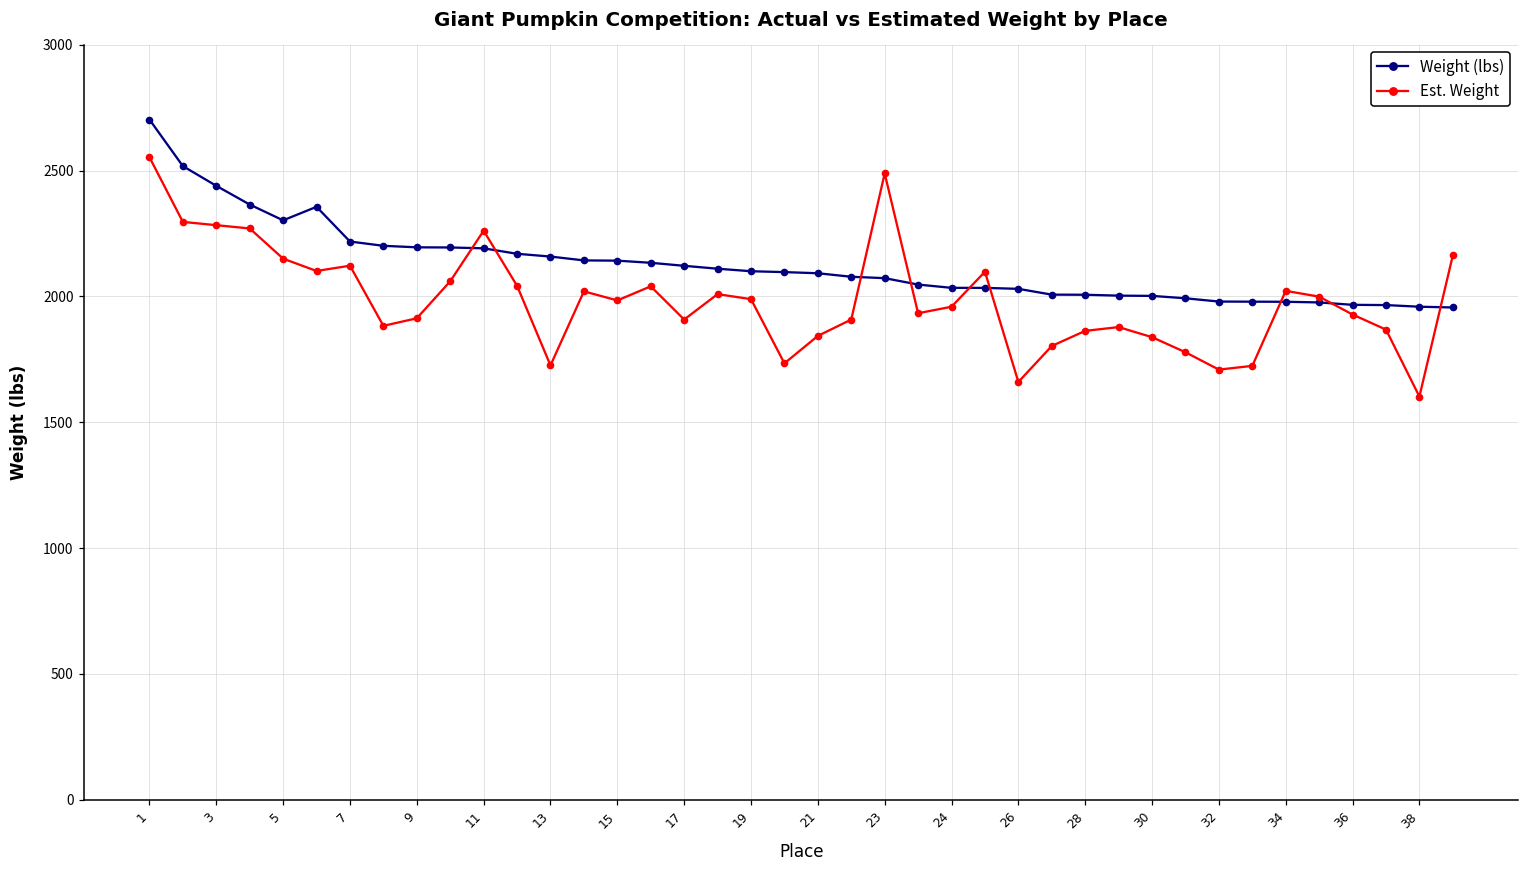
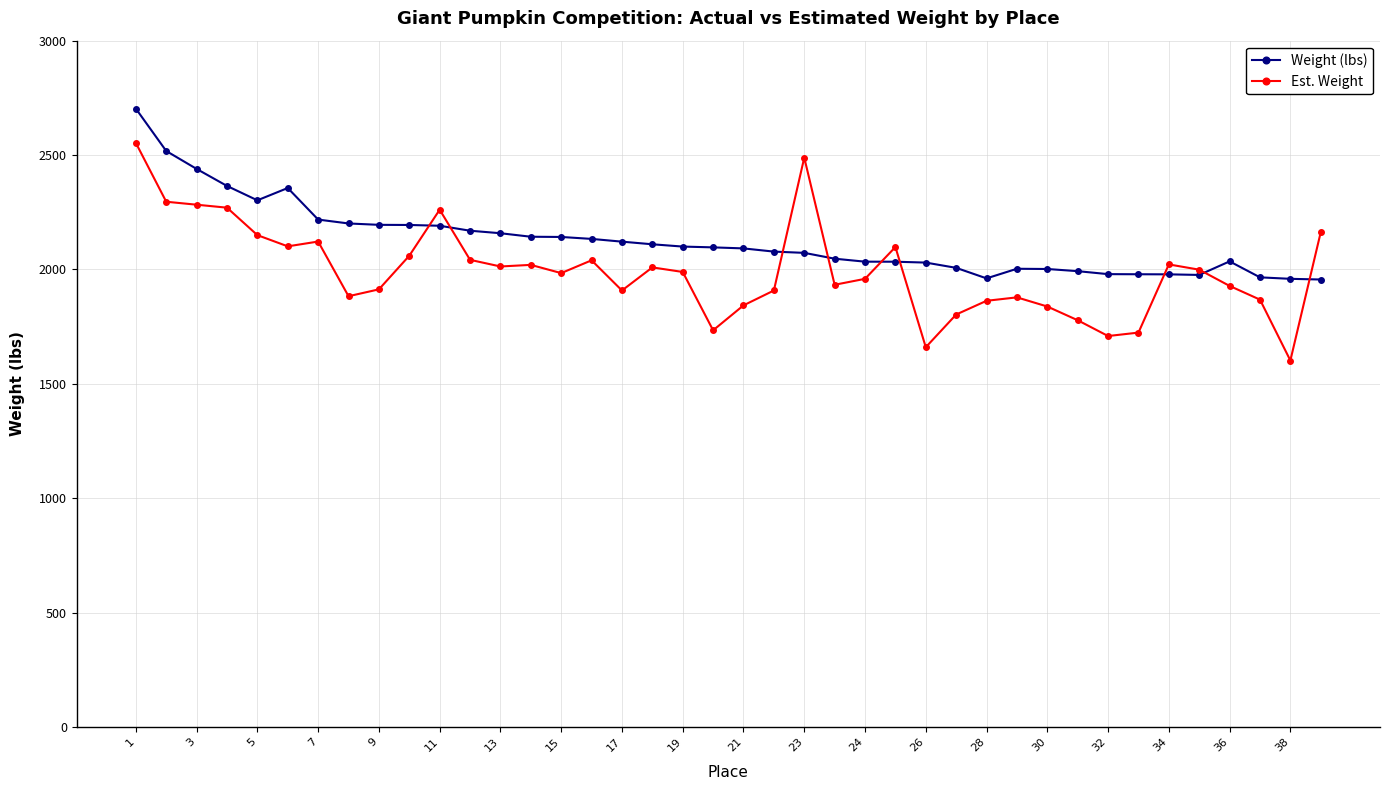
Est. Weight, 13: 1730 -> 2010
Weight (lbs), 28: 2010 -> 1960
Weight (lbs), 36: 1970 -> 2040
